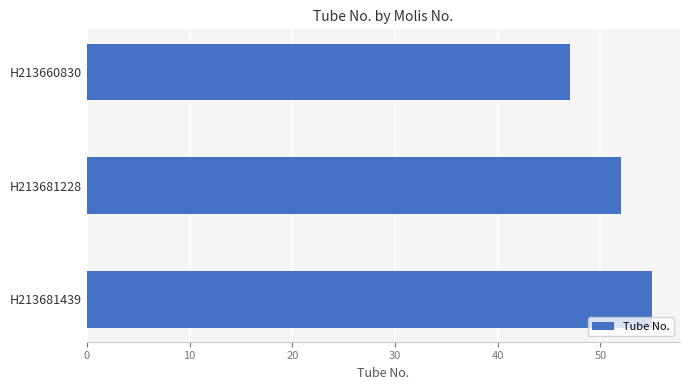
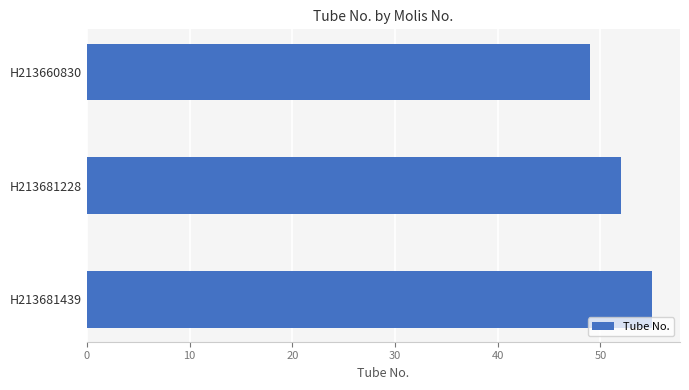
H213660830: 47 -> 49
